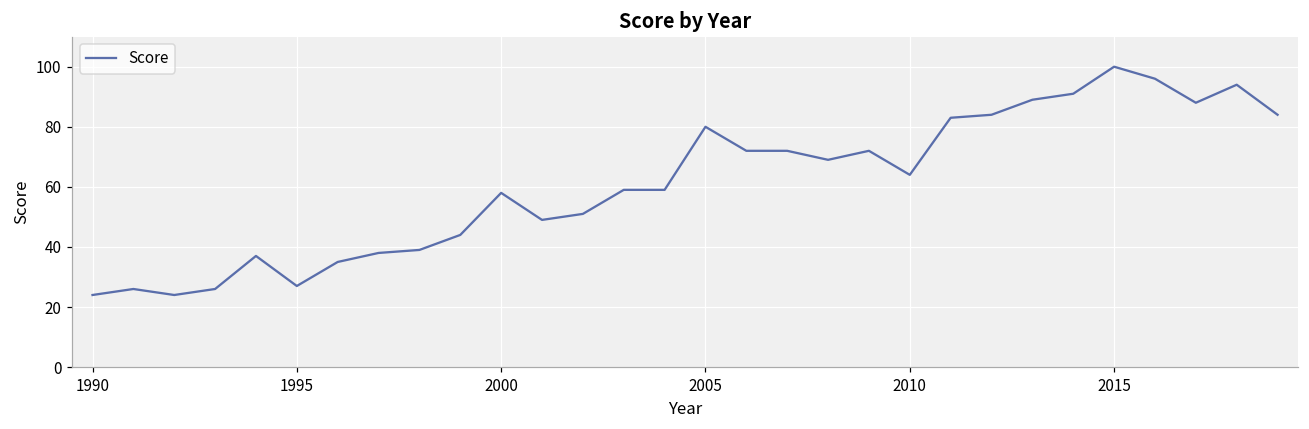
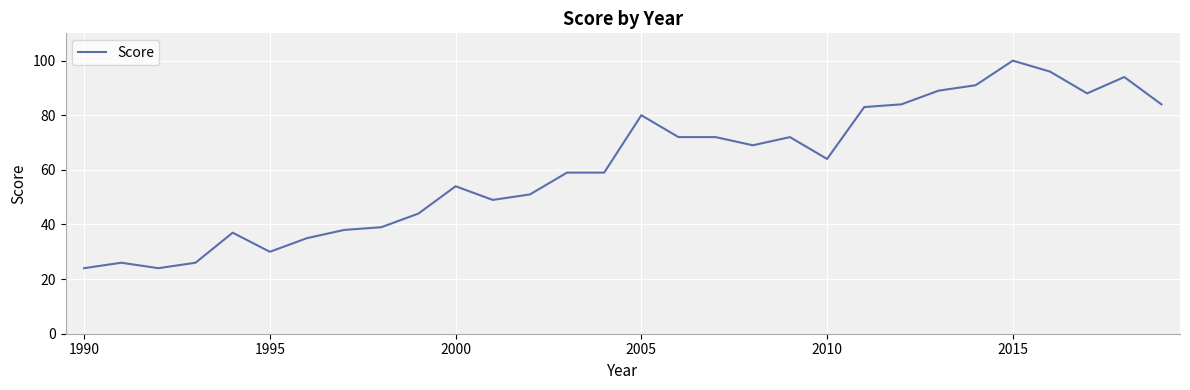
1995: 27 -> 30
2000: 58 -> 54
